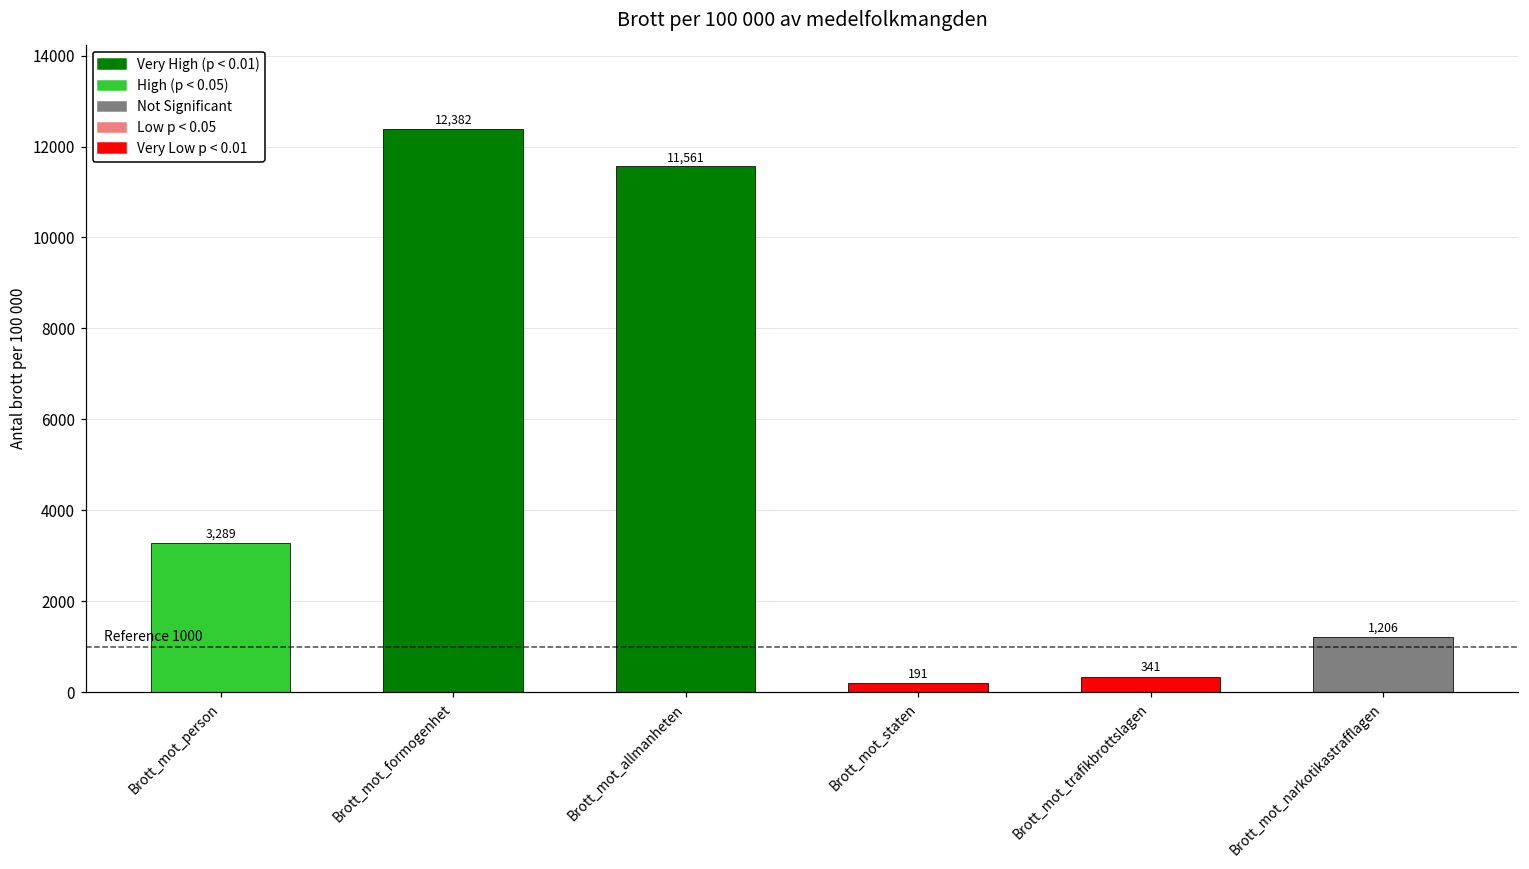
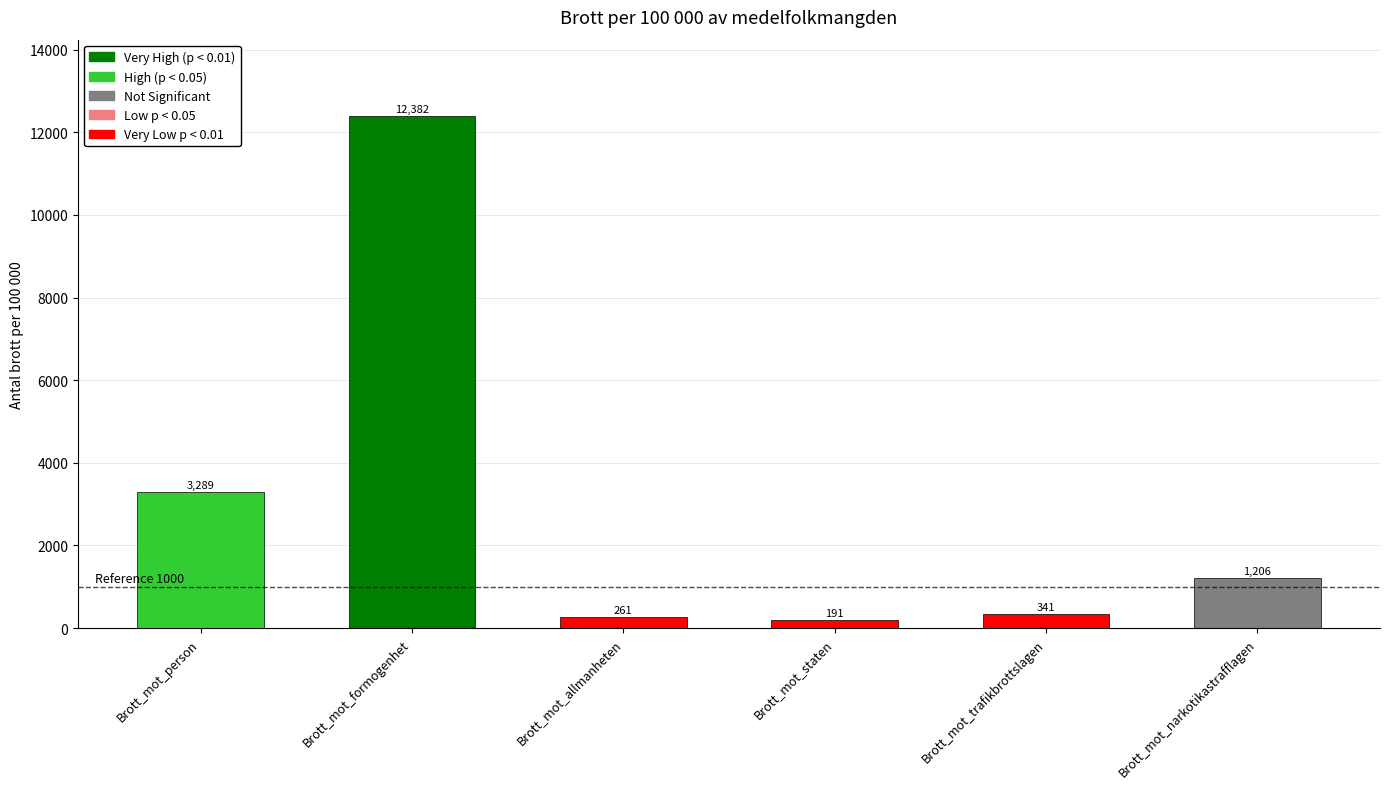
Brott_mot_allmanheten: 11,561 -> 261
